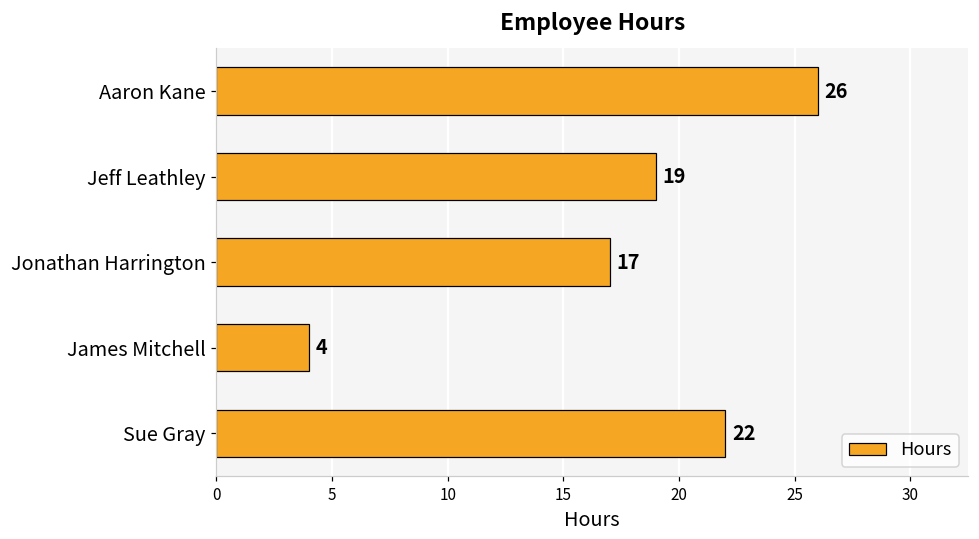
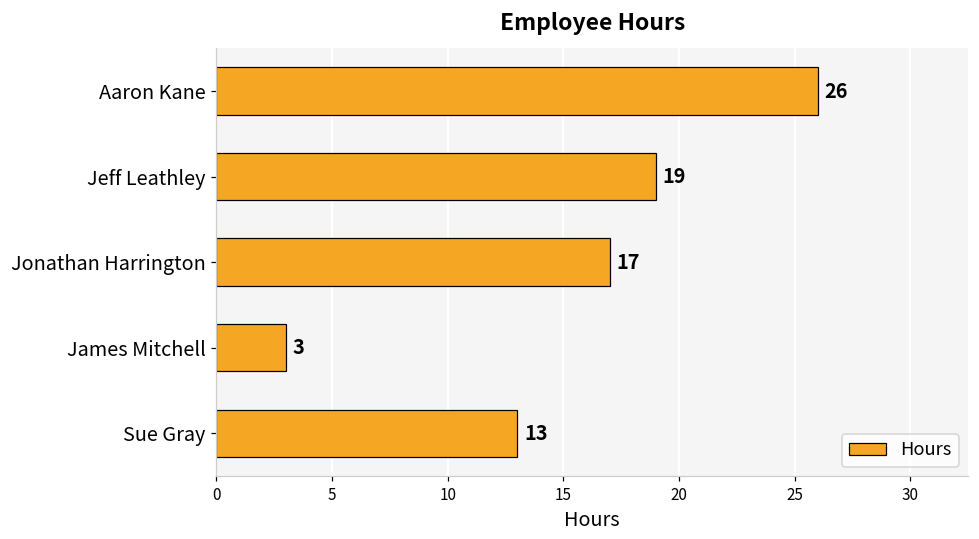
James Mitchell: 4 -> 3
Sue Gray: 22 -> 13
